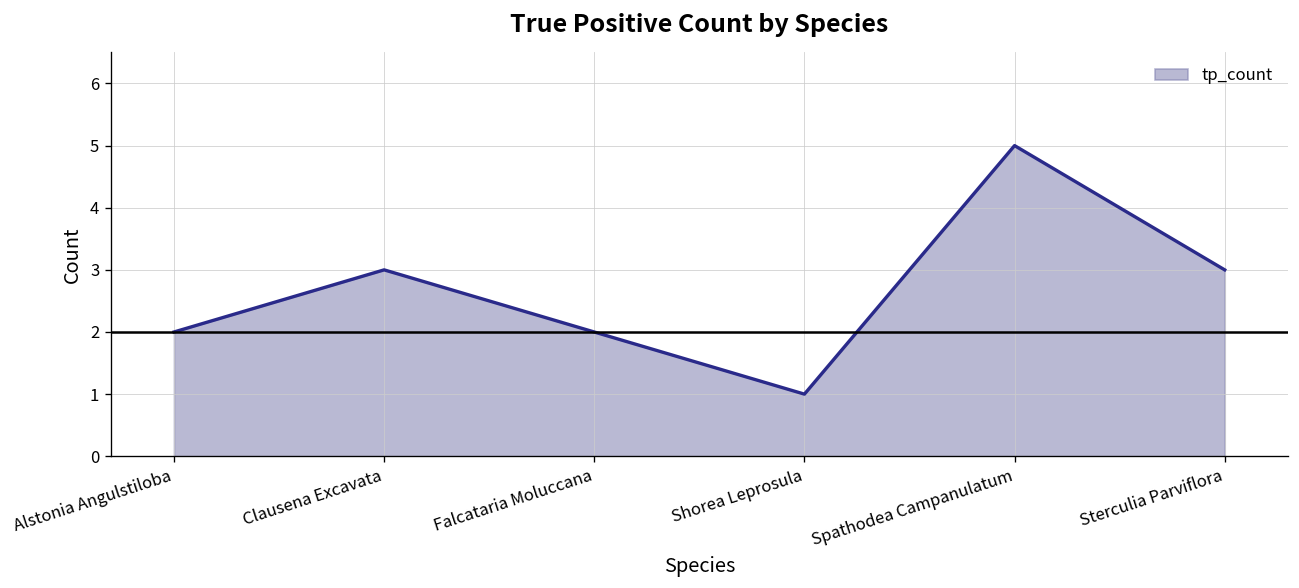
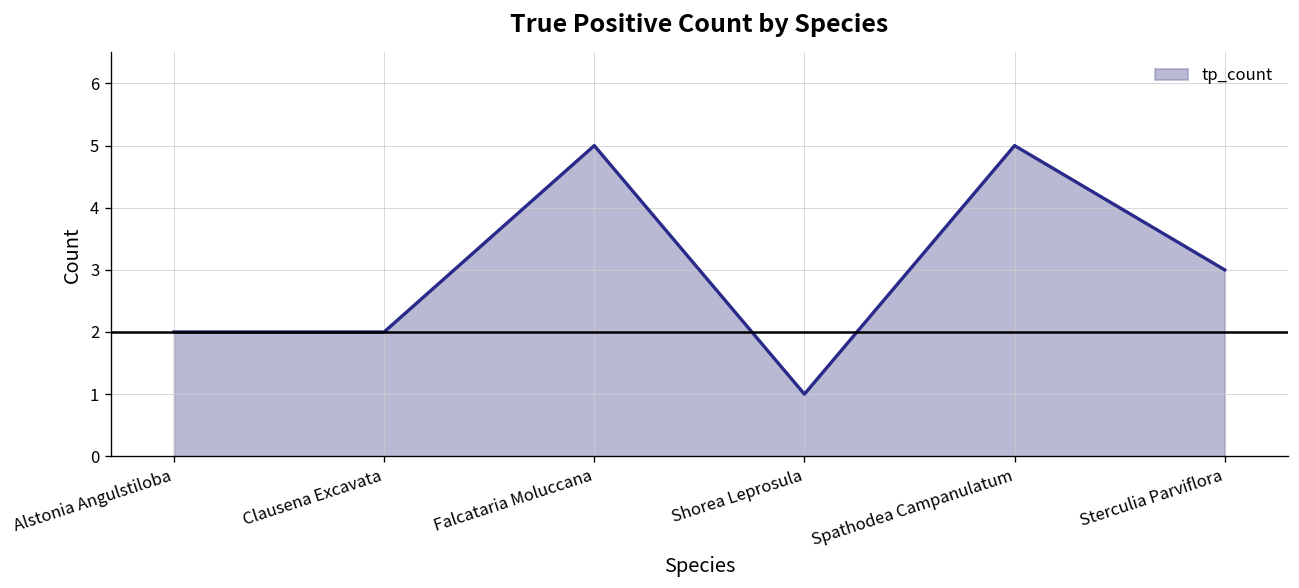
Clausena Excavata: 3 -> 2
Falcataria Moluccana: 2 -> 5
